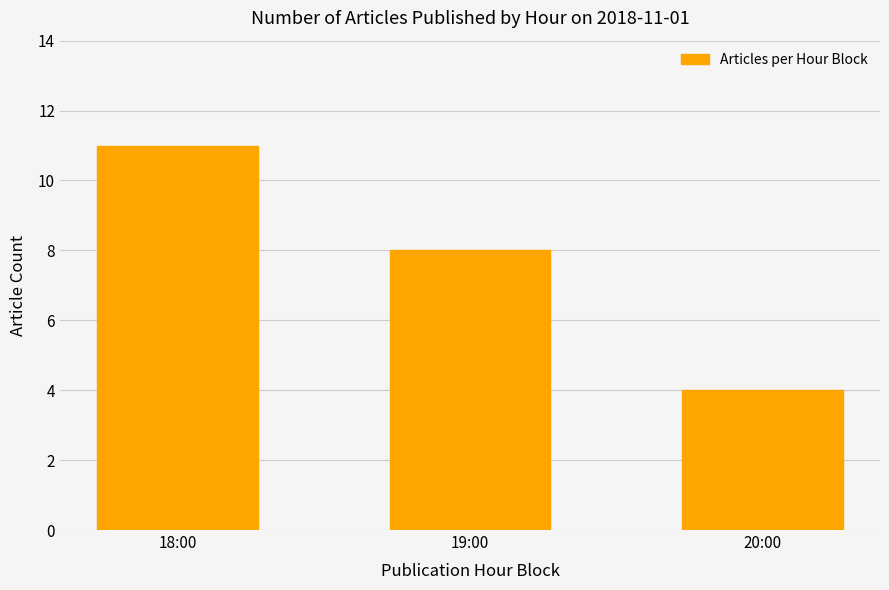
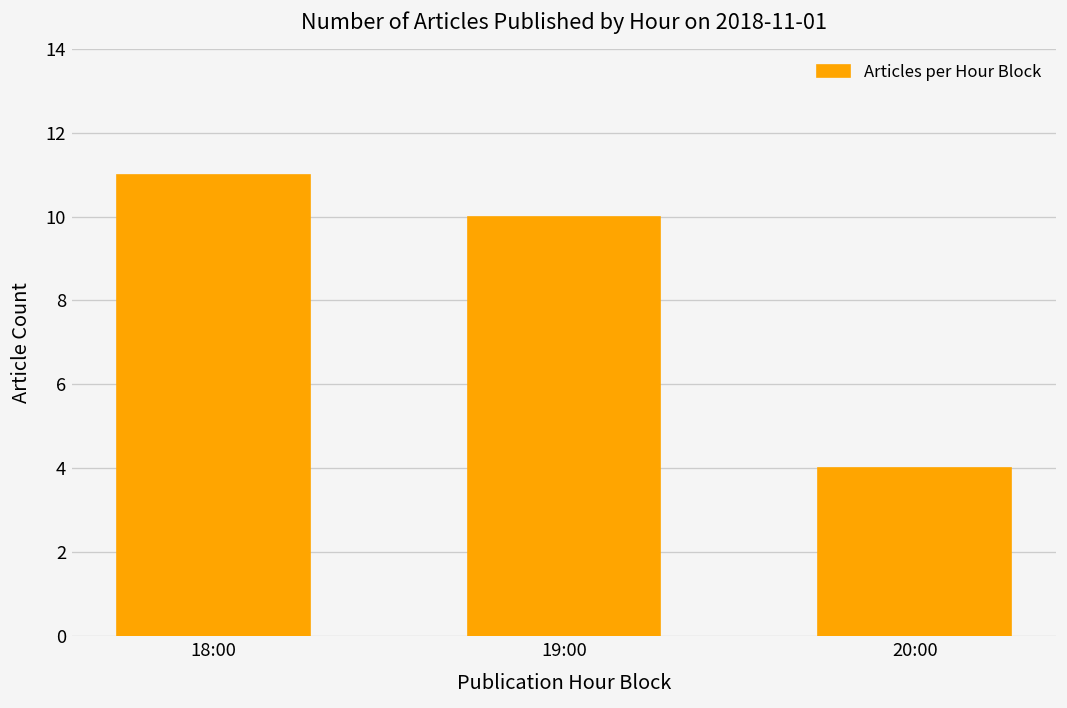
19:00: 8 -> 10
